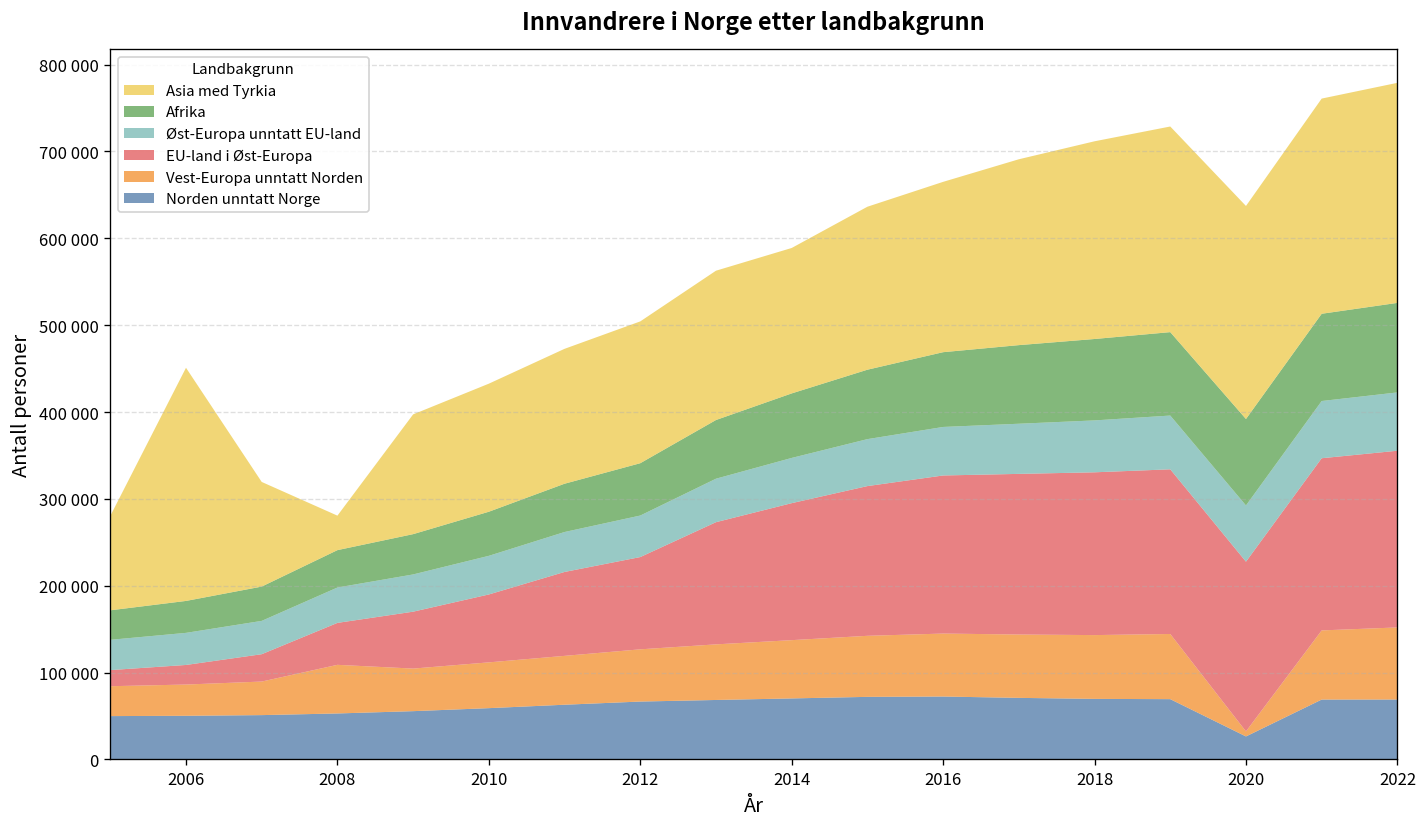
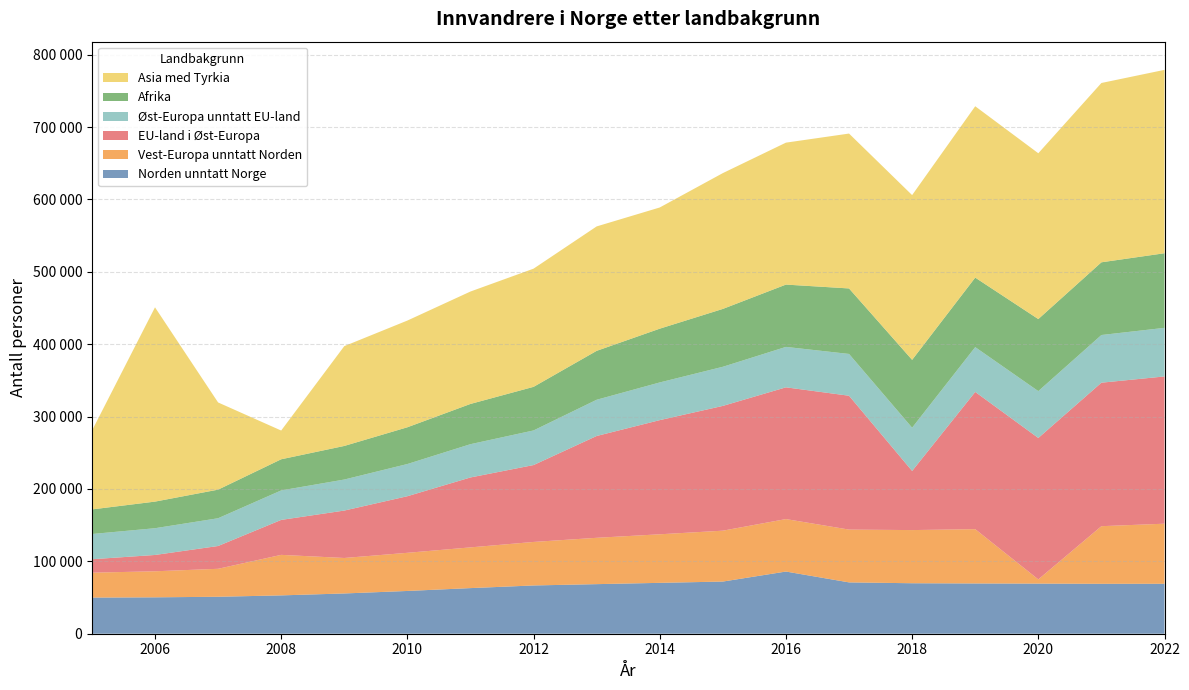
Norden unntatt Norge, 2016: 70000 -> 90000
EU-land i Øst-Europa, 2018: 190000 -> 80000
Norden unntatt Norge, 2020: 30000 -> 70000
Asia med Tyrkia, 2020: 250000 -> 230000
